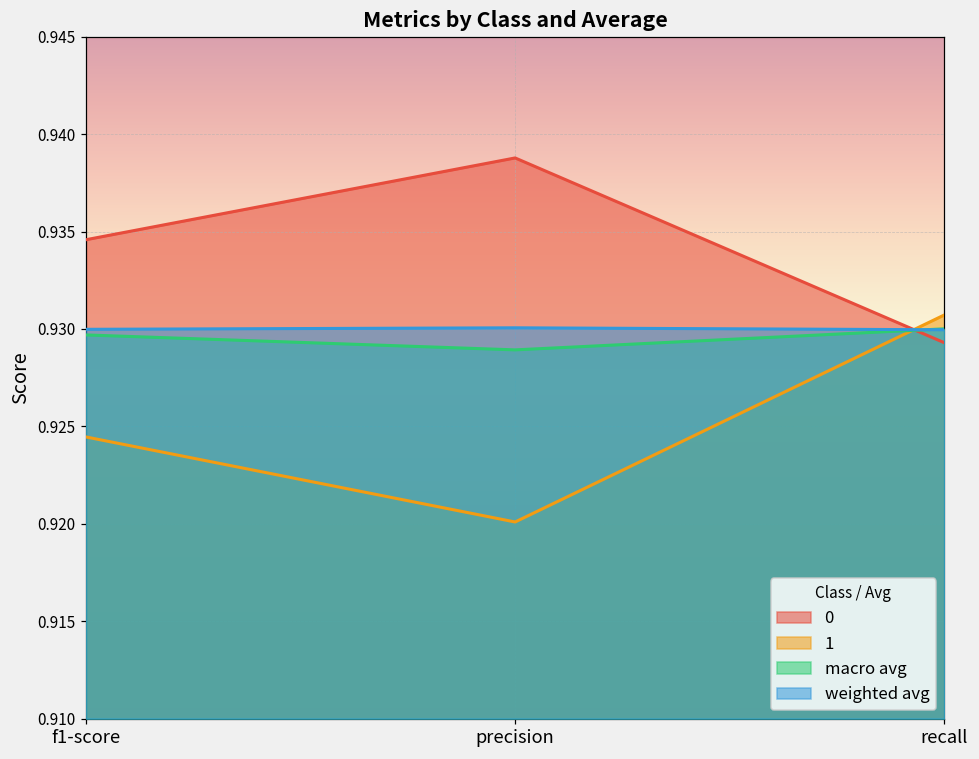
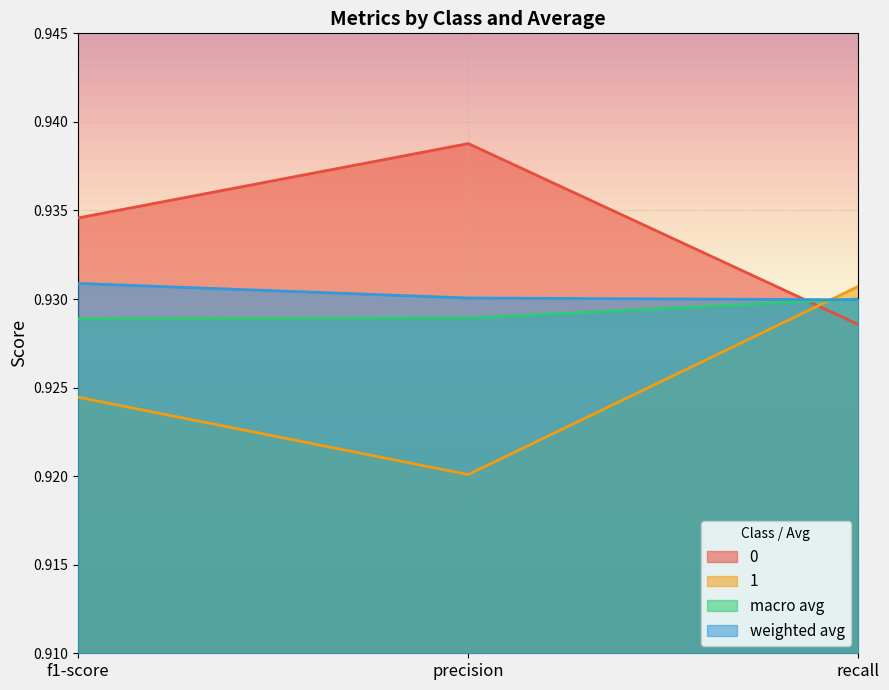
macro avg, f1-score: 0.9297 -> 0.9289
weighted avg, f1-score: 0.9300 -> 0.9309
0, recall: 0.9293 -> 0.9286
